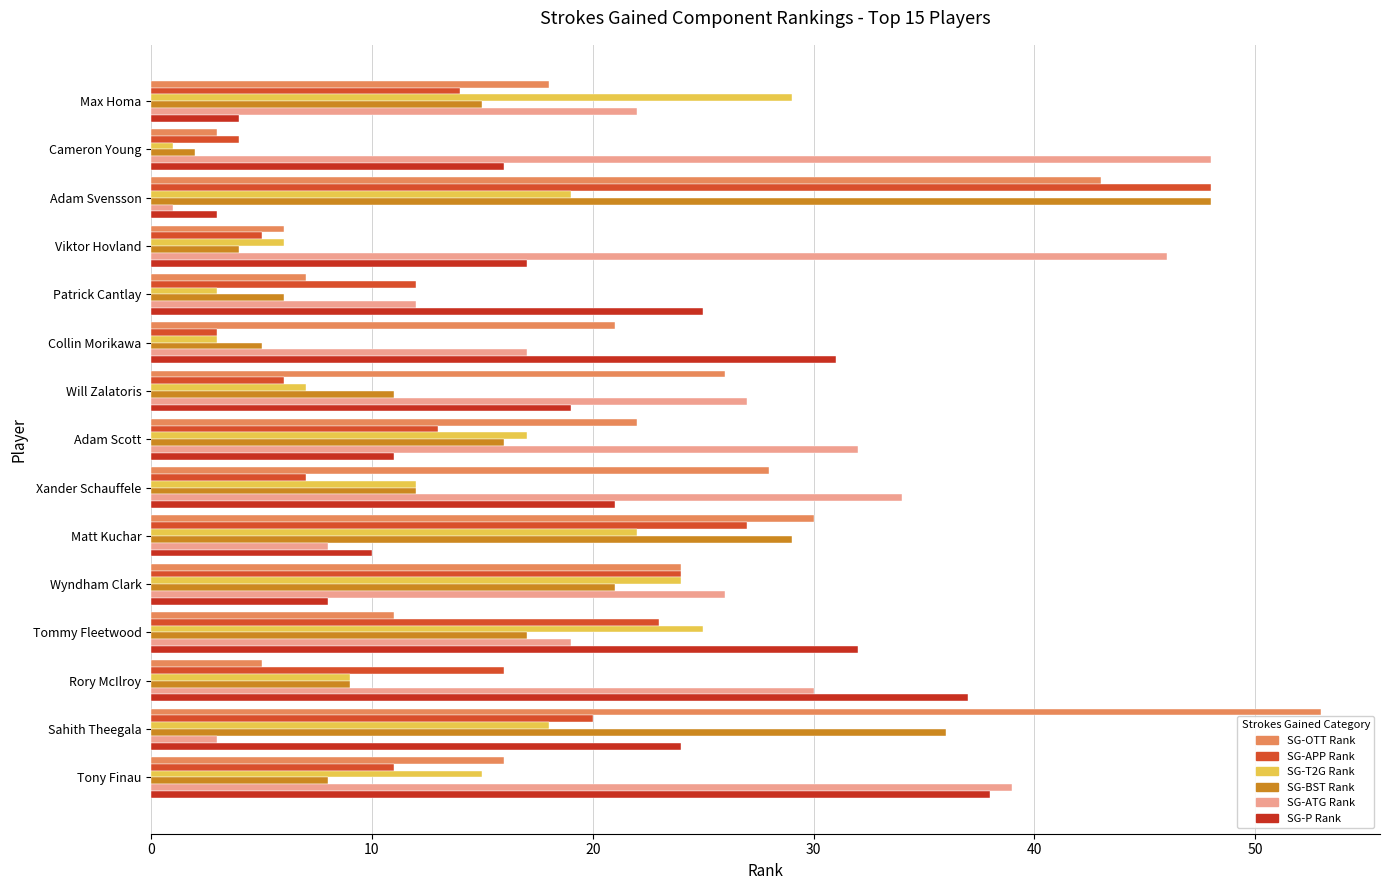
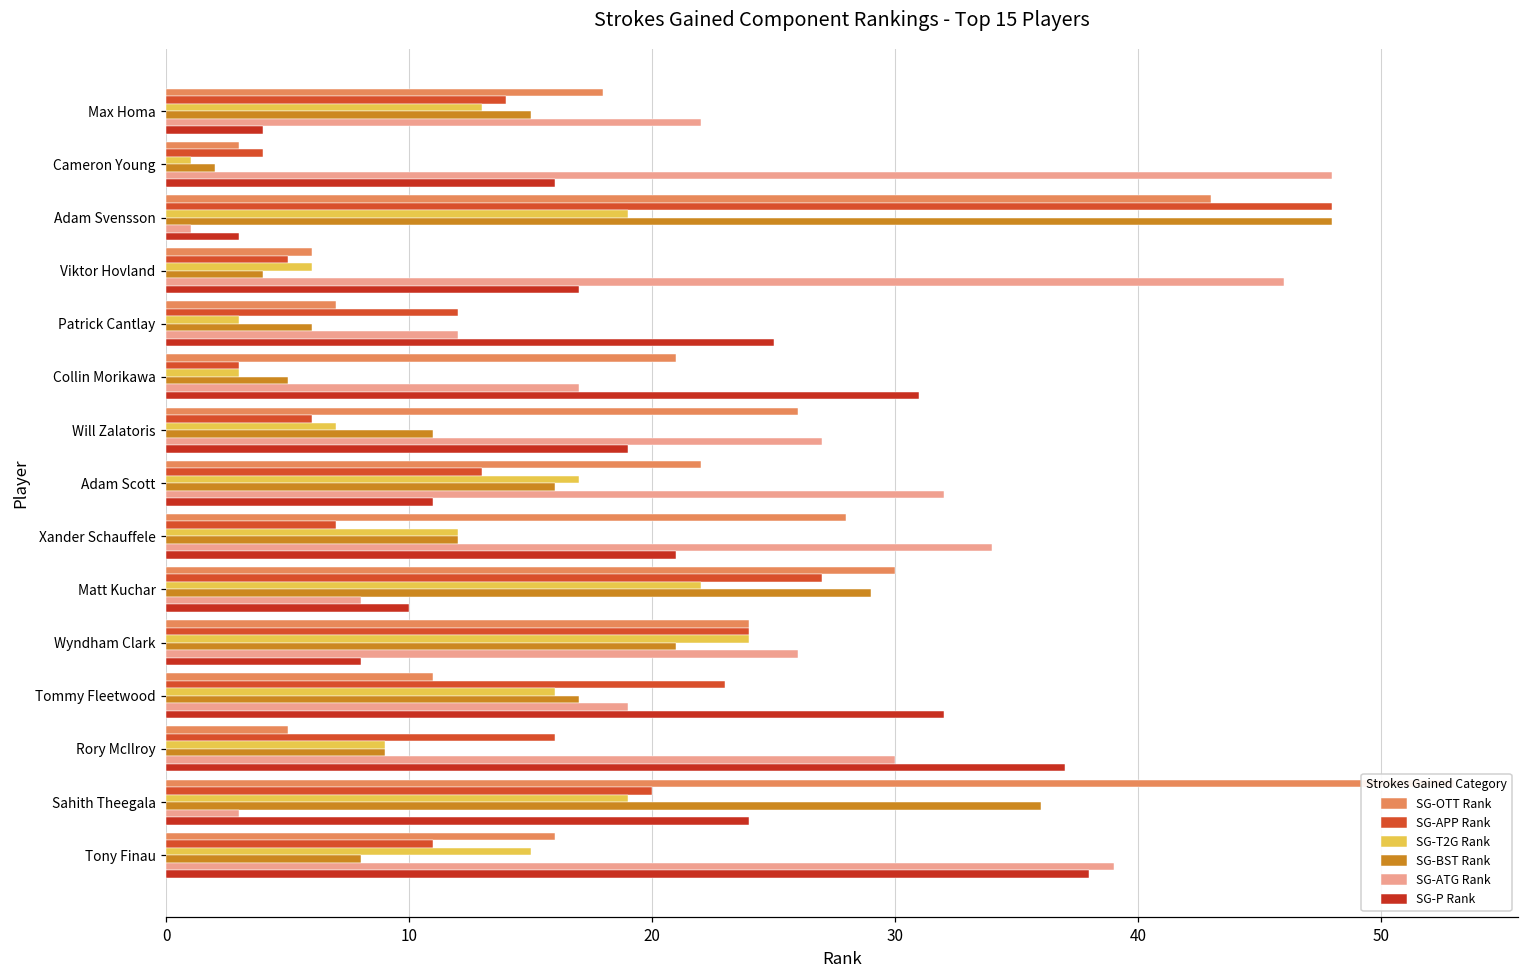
SG-T2G Rank, Max Homa: 29 -> 13
SG-T2G Rank, Tommy Fleetwood: 25 -> 16
SG-T2G Rank, Sahith Theegala: 18 -> 19
